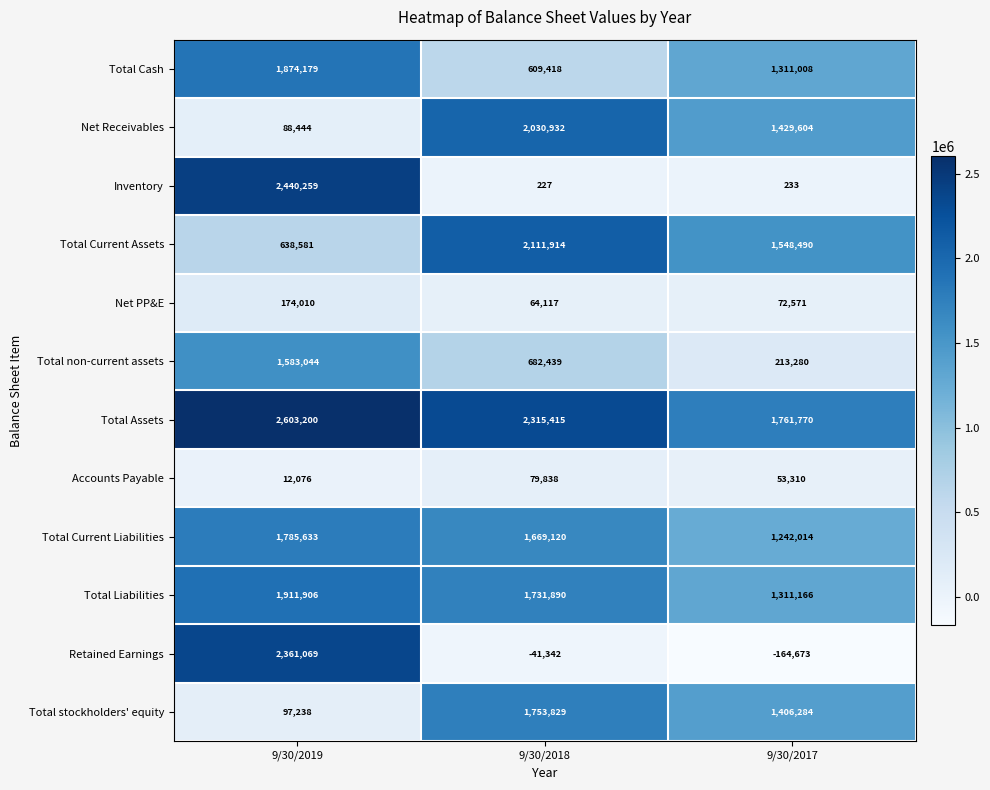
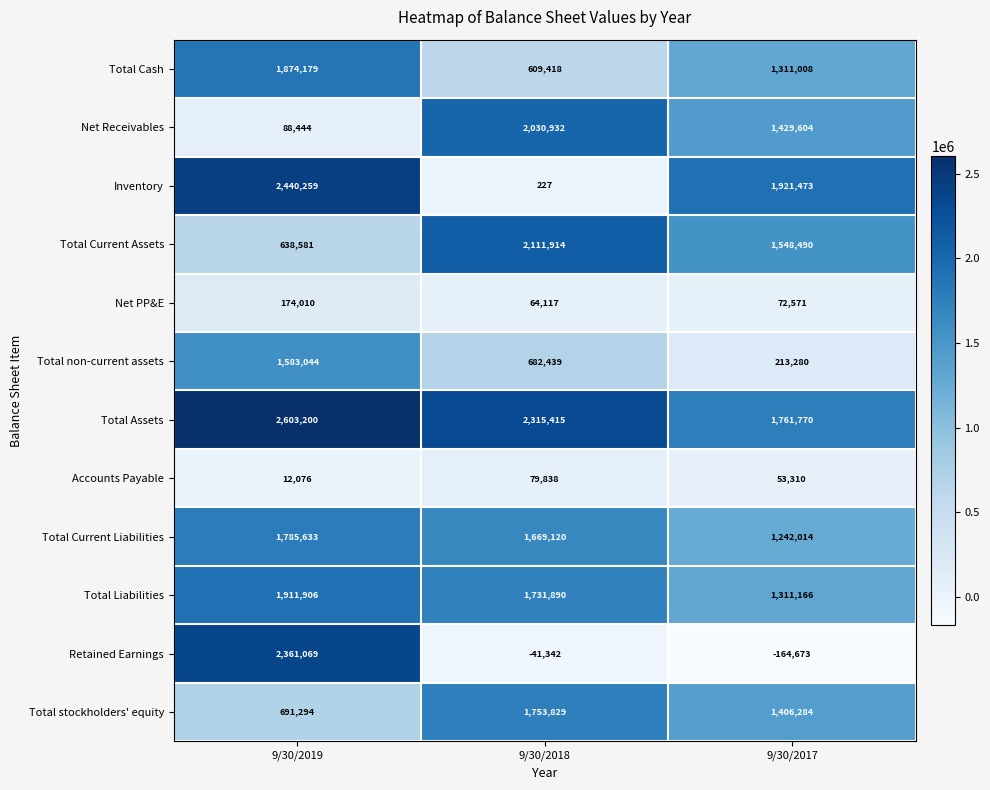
Inventory, 9/30/2017: 233 -> 1,921,473
Total stockholders' equity, 9/30/2019: 97,238 -> 691,294
